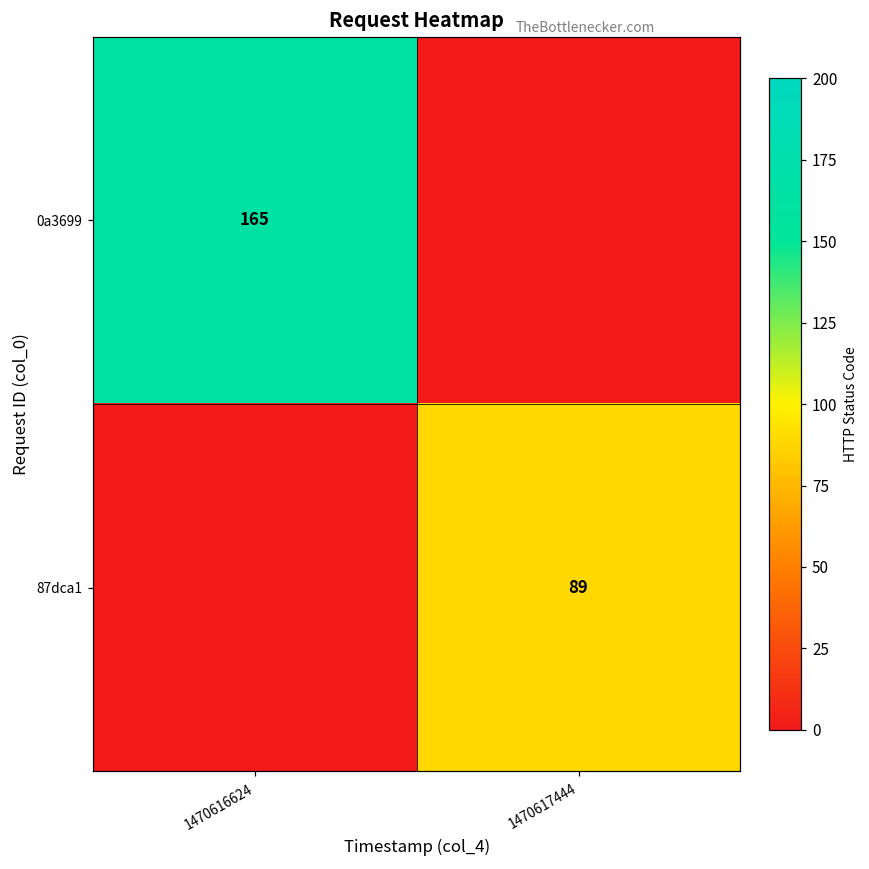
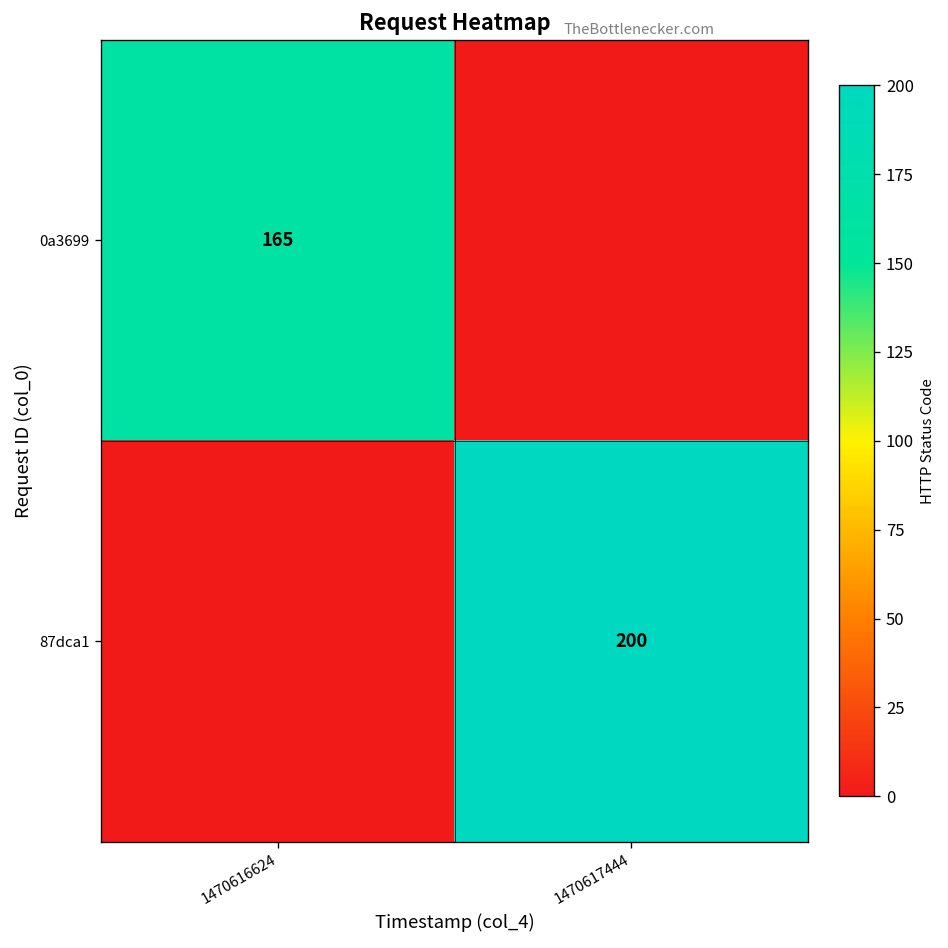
87dca1, 1470617444: 89 -> 200
